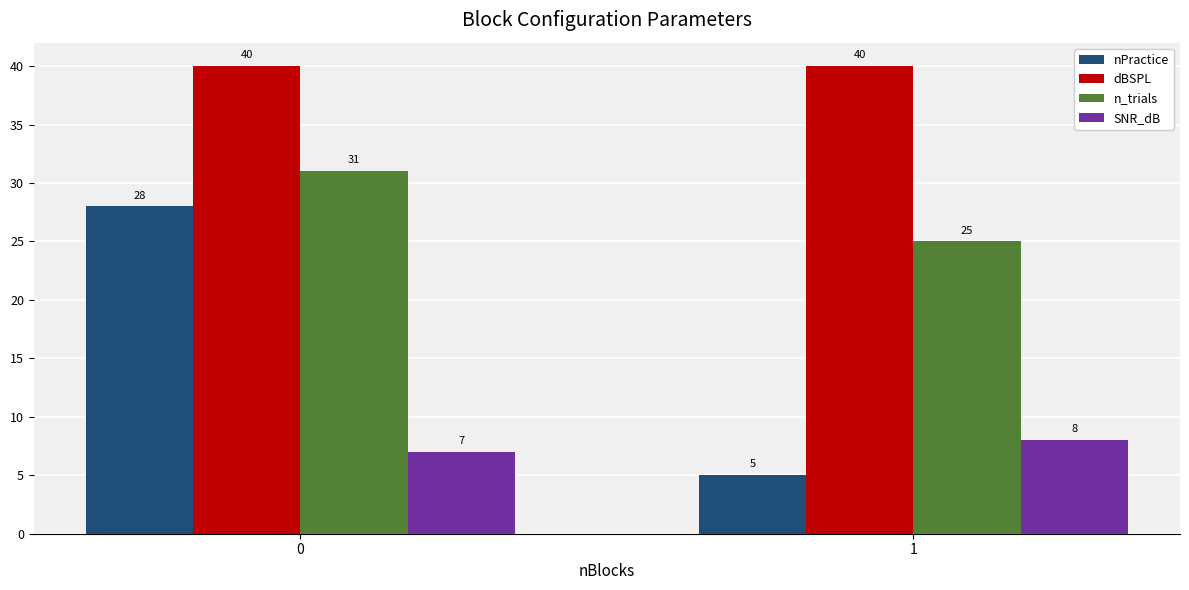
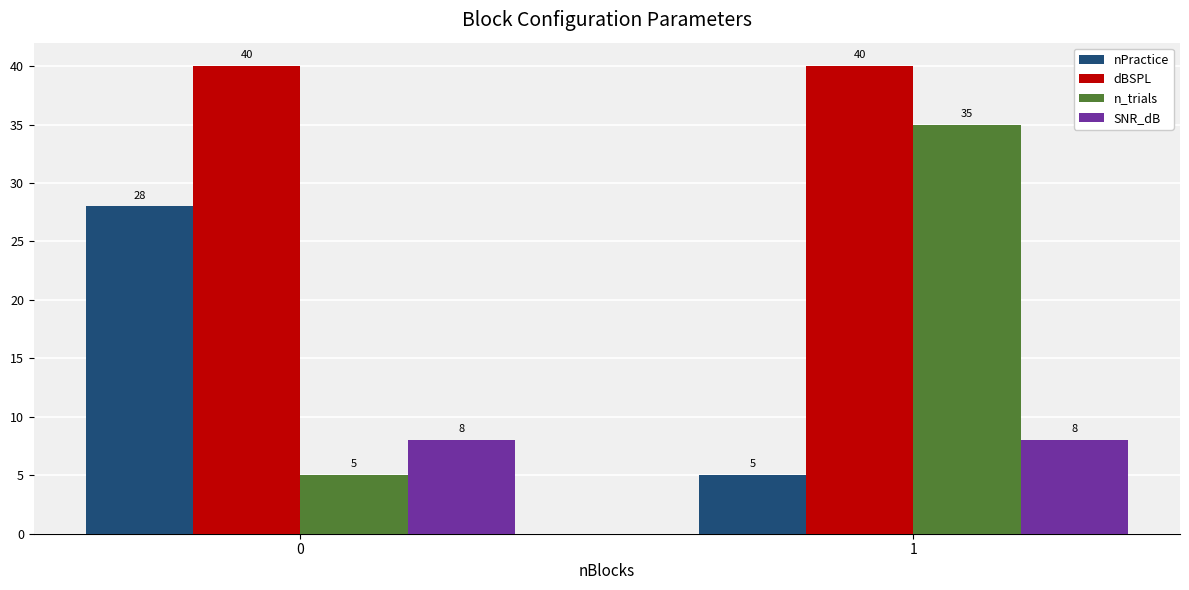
n_trials, 0: 31 -> 5
SNR_dB, 0: 7 -> 8
n_trials, 1: 25 -> 35
